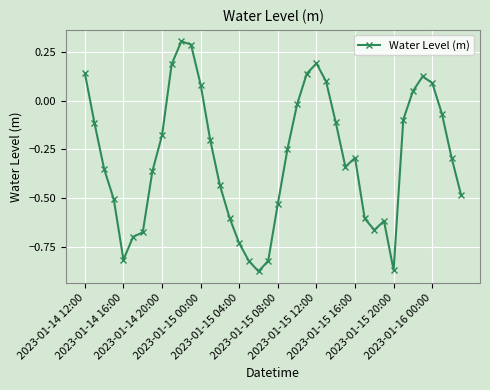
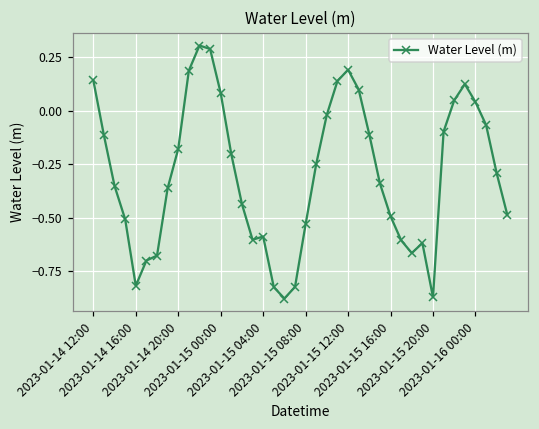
2023-01-15 04:00: -0.73 -> -0.59
2023-01-15 16:00: -0.29 -> -0.49
2023-01-16 00:00: 0.09 -> 0.04
